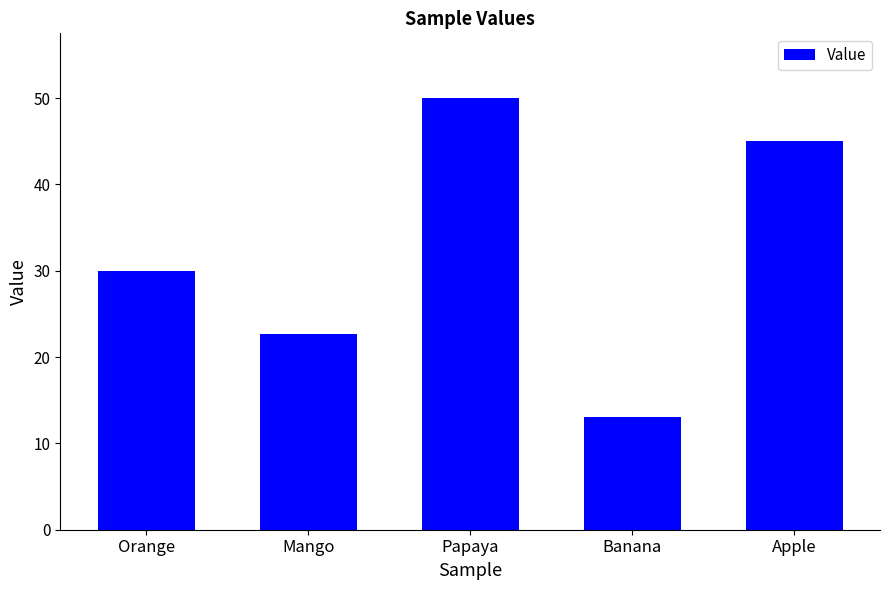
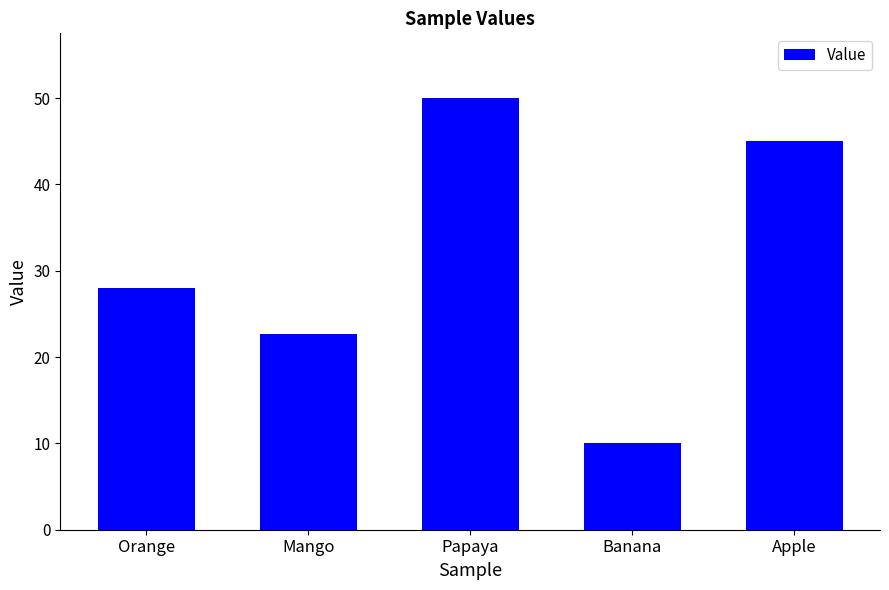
Orange: 30 -> 28
Banana: 13 -> 10
